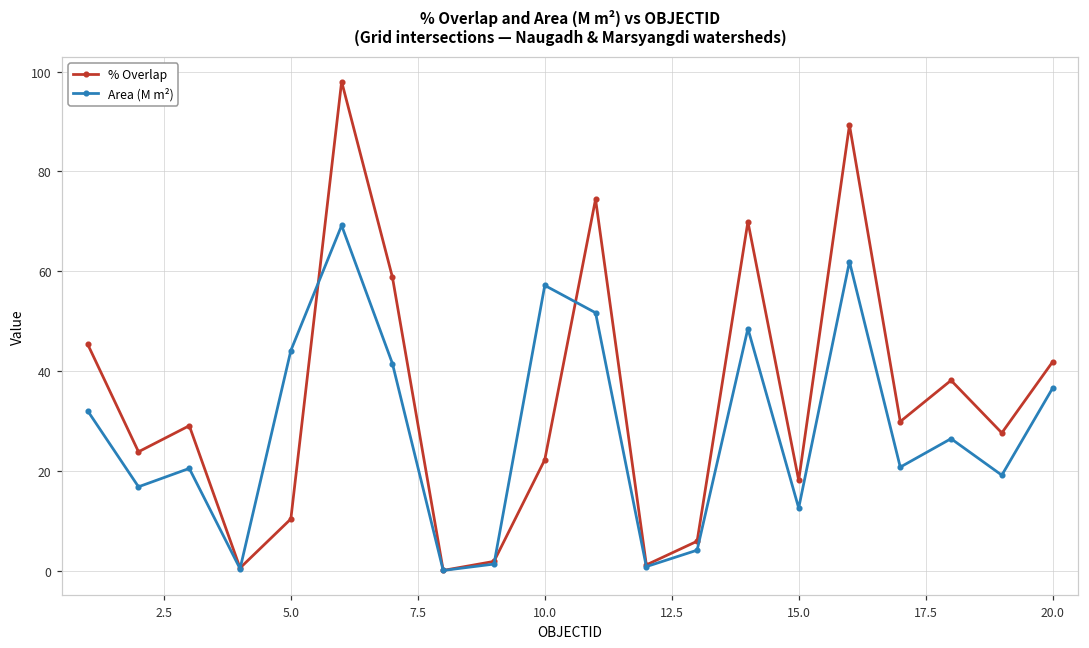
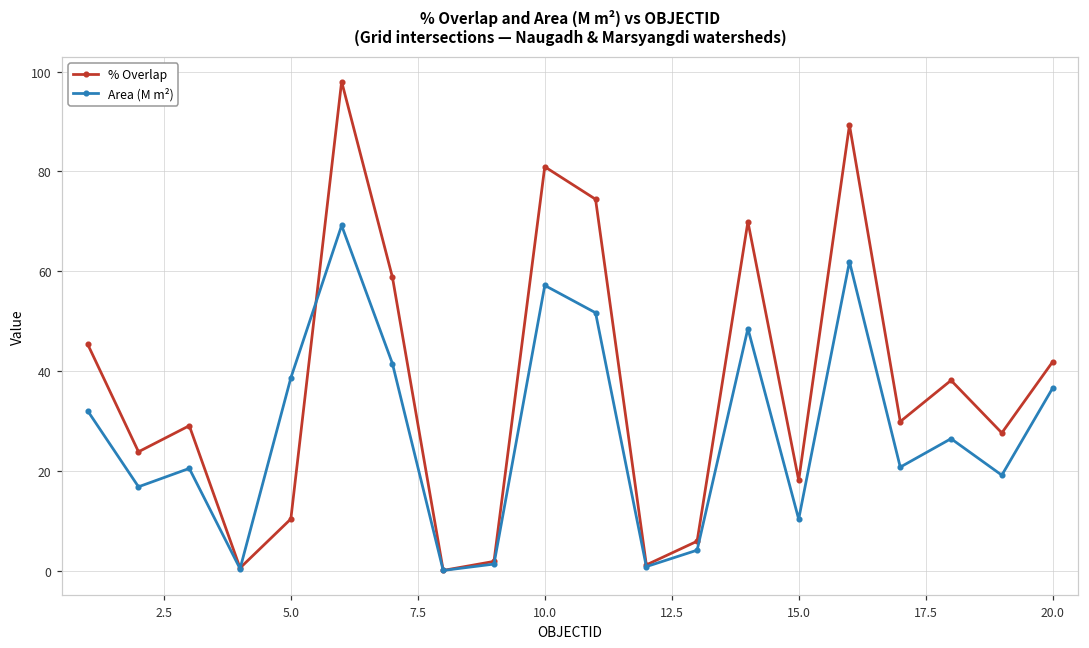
Area (M m²), 5.0: 44 -> 39
% Overlap, 10.0: 22 -> 81
Area (M m²), 15.0: 13 -> 10
